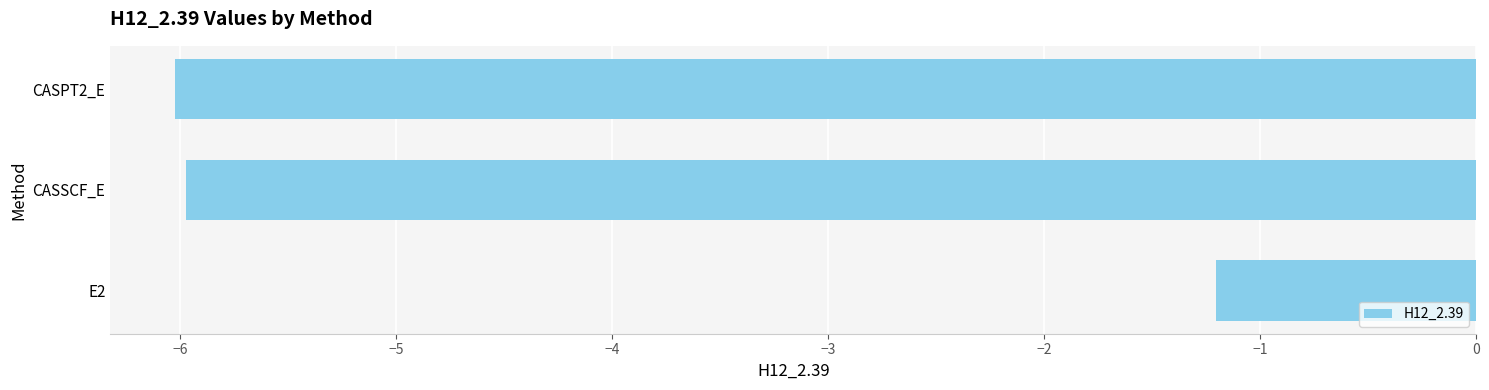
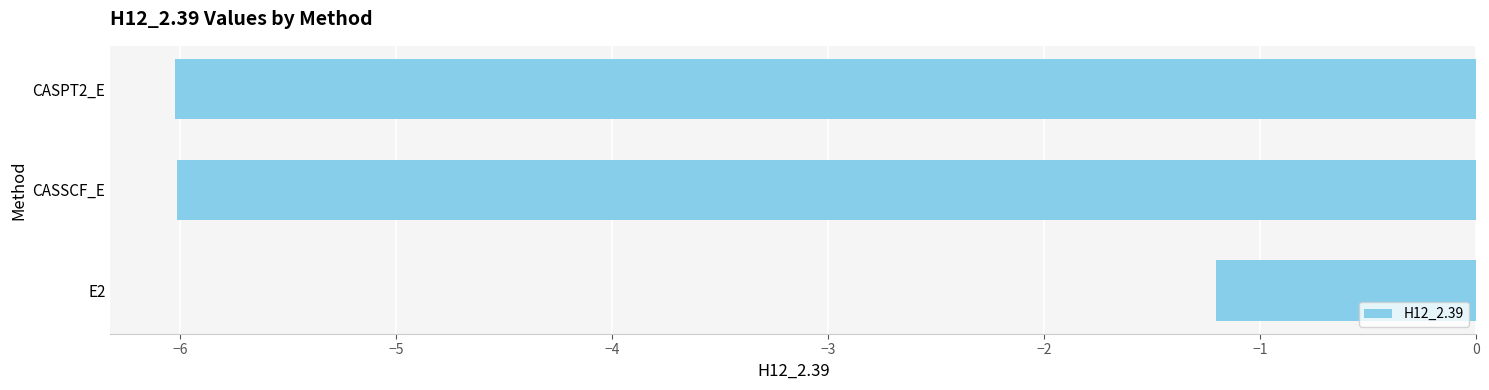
CASSCF_E: -5.97 -> -6.01
